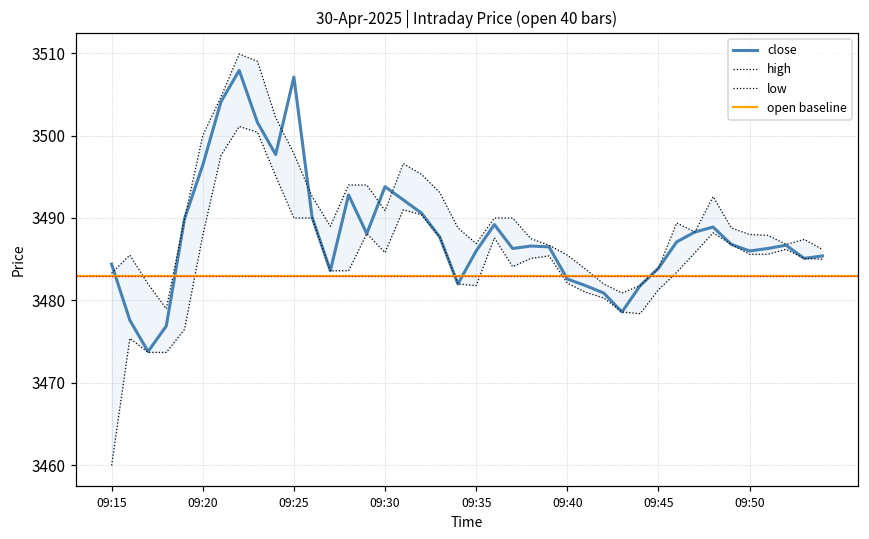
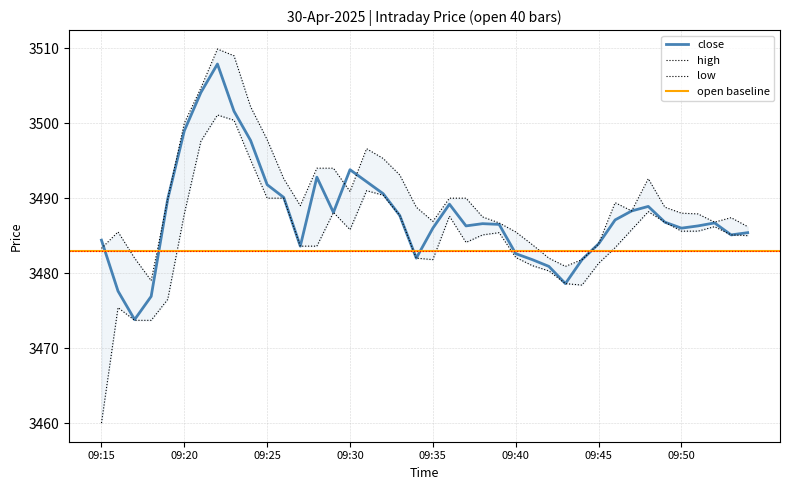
close, 09:20: 3496 -> 3499
close, 09:25: 3507 -> 3492
